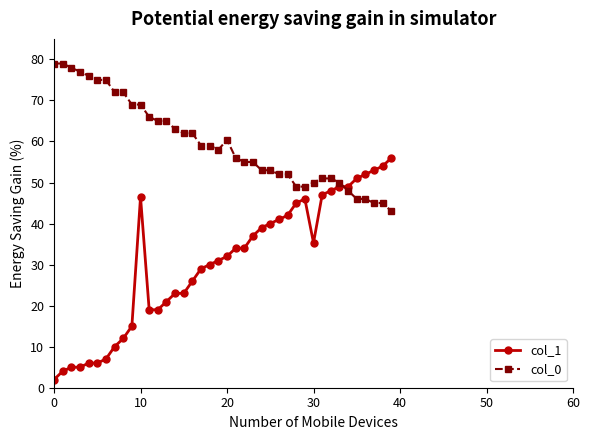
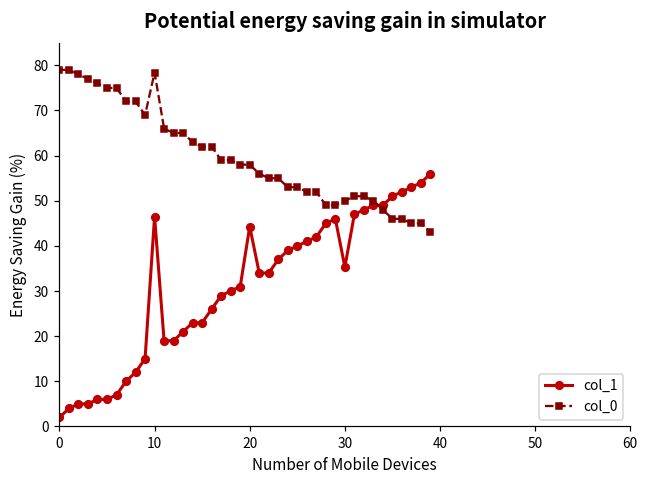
col_0, 10: 69 -> 78
col_1, 20: 32 -> 44
col_0, 20: 60 -> 58
